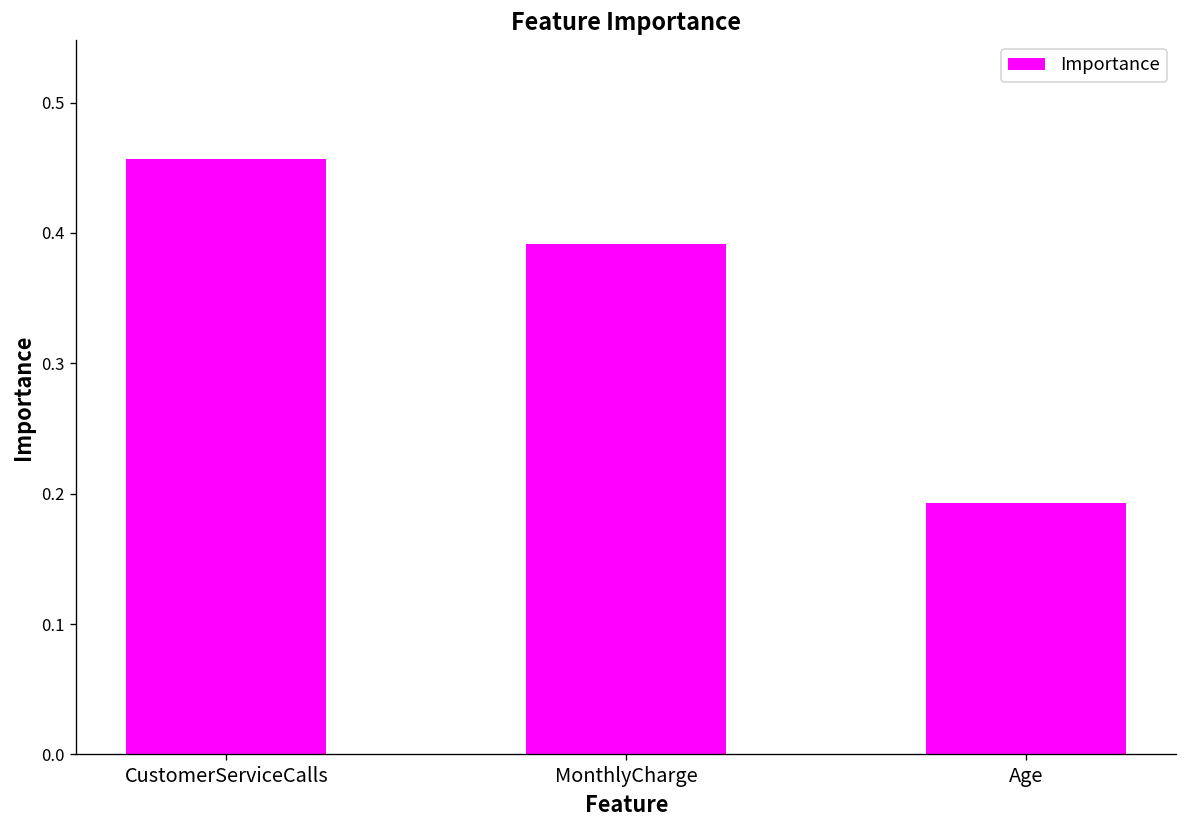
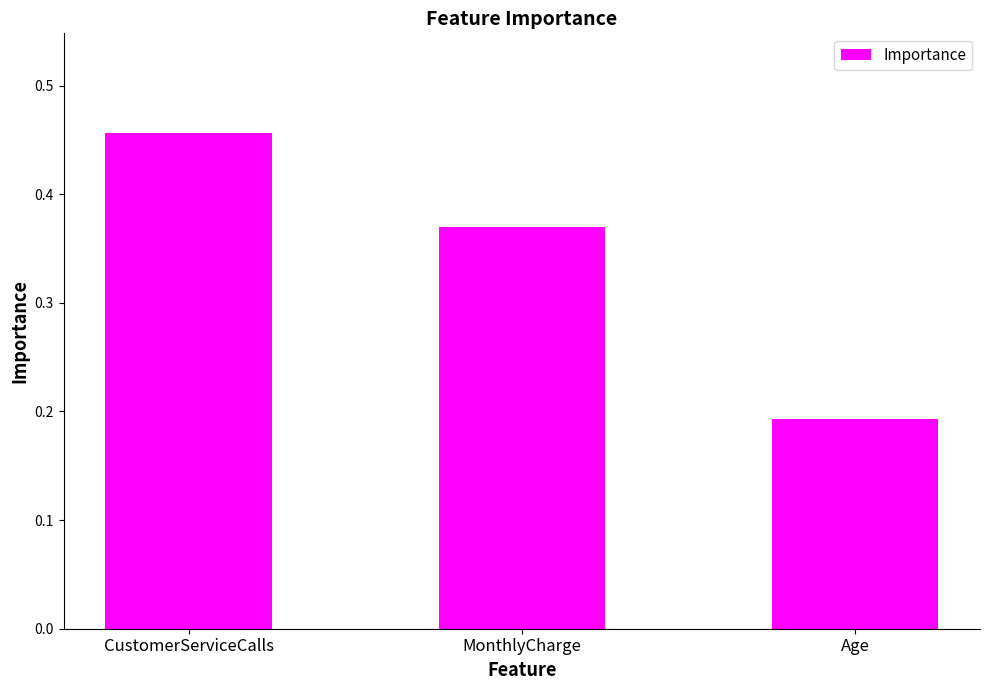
MonthlyCharge: 0.392 -> 0.370
